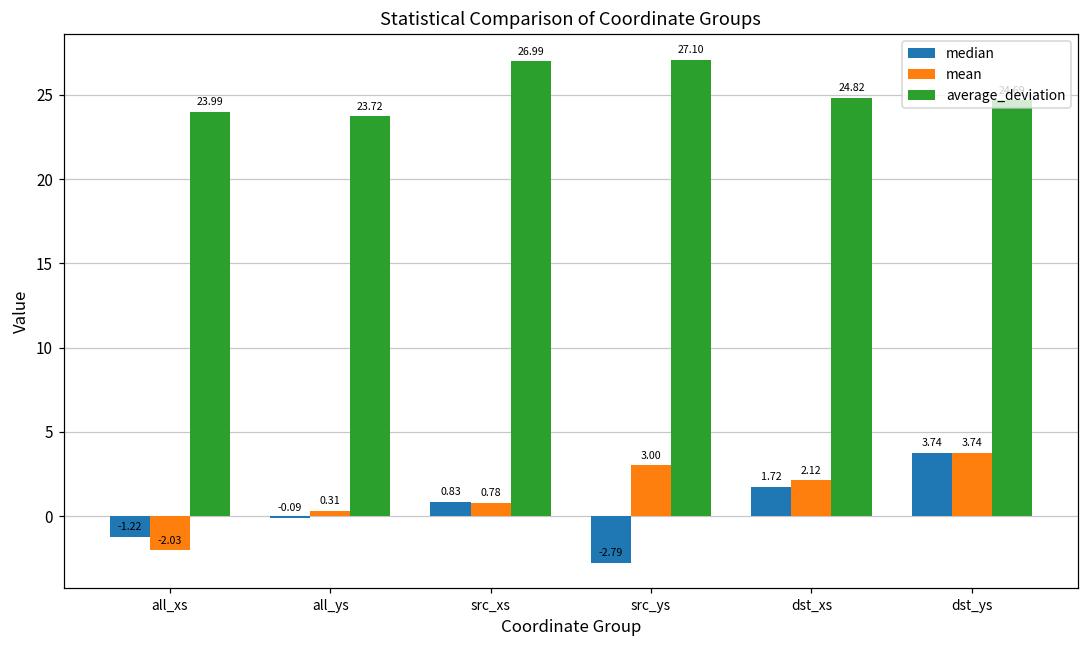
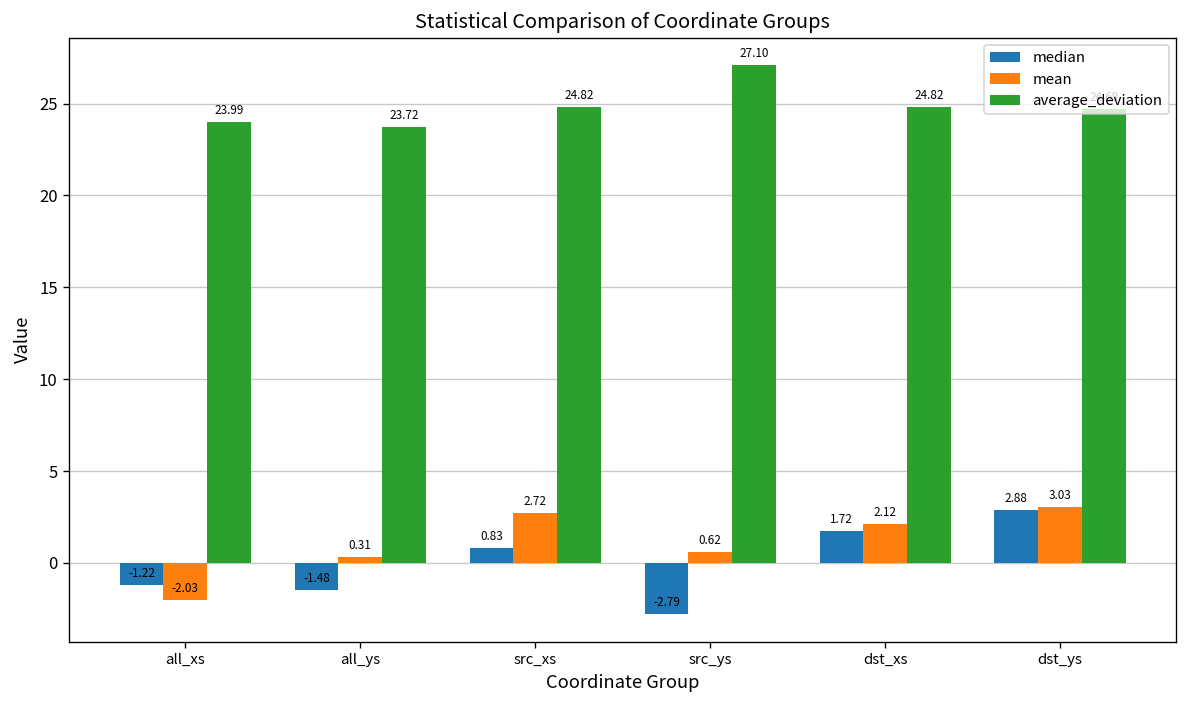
median, all_ys: -0.09 -> -1.48
mean, src_xs: 0.78 -> 2.72
average_deviation, src_xs: 26.99 -> 24.82
mean, src_ys: 3.00 -> 0.62
median, dst_ys: 3.74 -> 2.88
mean, dst_ys: 3.74 -> 3.03
